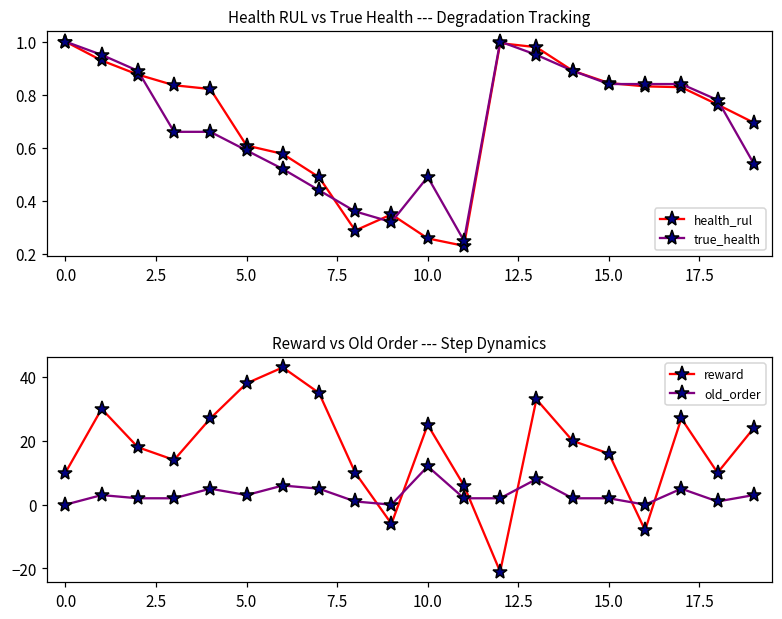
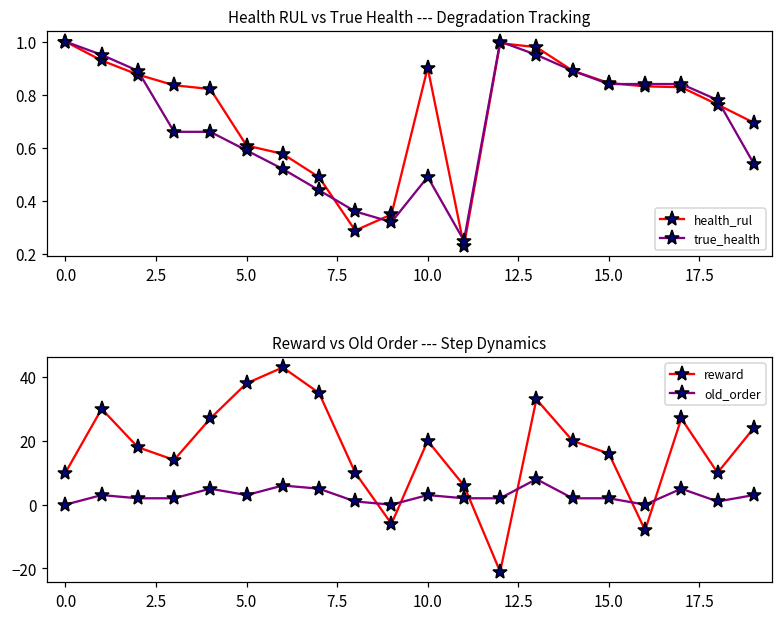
Health RUL vs True Health --- Degradation Tracking, health_rul, 10.0: 0.26 -> 0.90
Reward vs Old Order --- Step Dynamics, reward, 10.0: 25 -> 20
Reward vs Old Order --- Step Dynamics, old_order, 10.0: 12 -> 3
